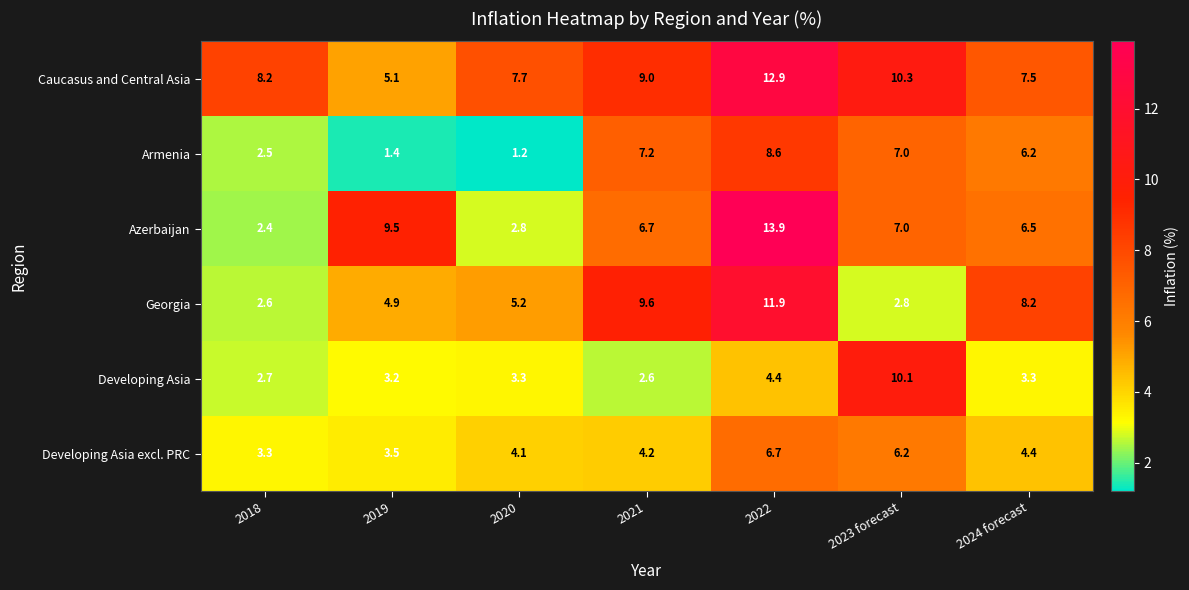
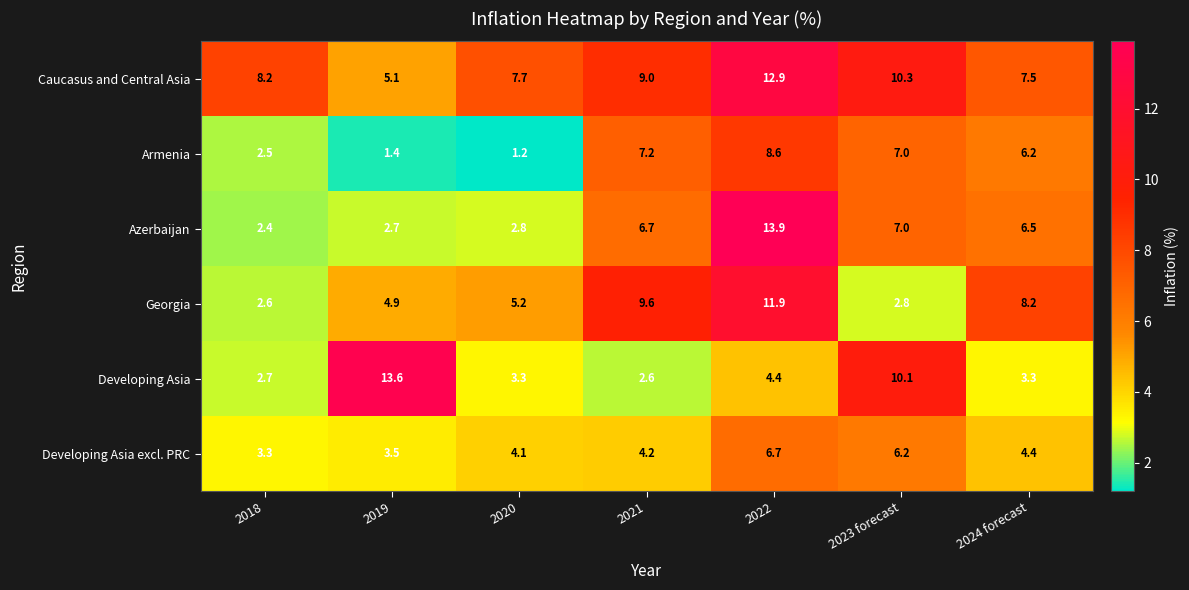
Azerbaijan, 2019: 9.5 -> 2.7
Developing Asia, 2019: 3.2 -> 13.6
